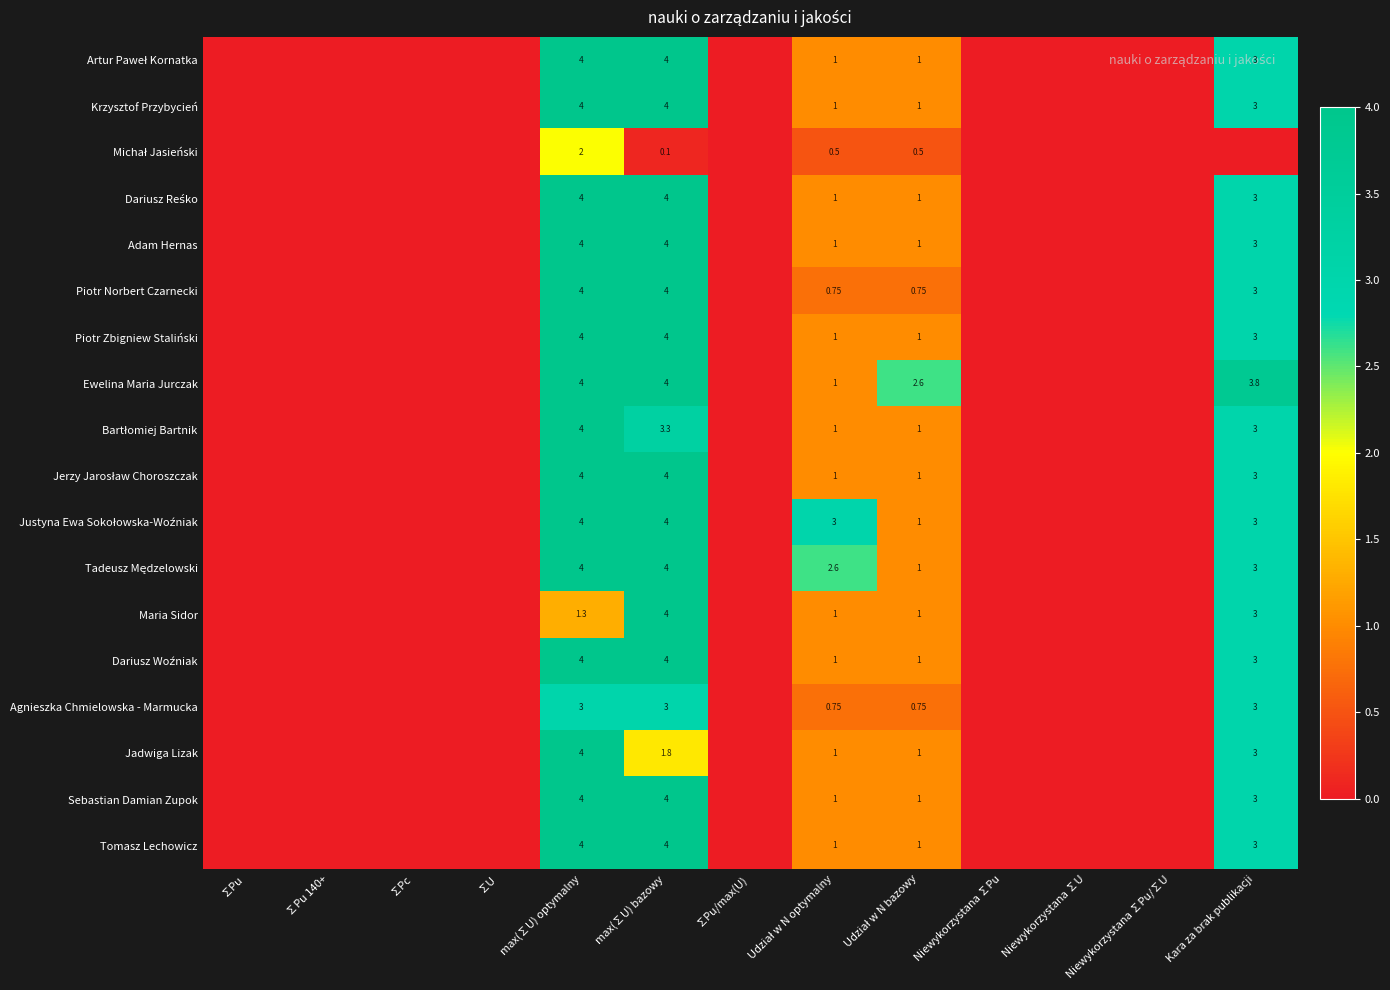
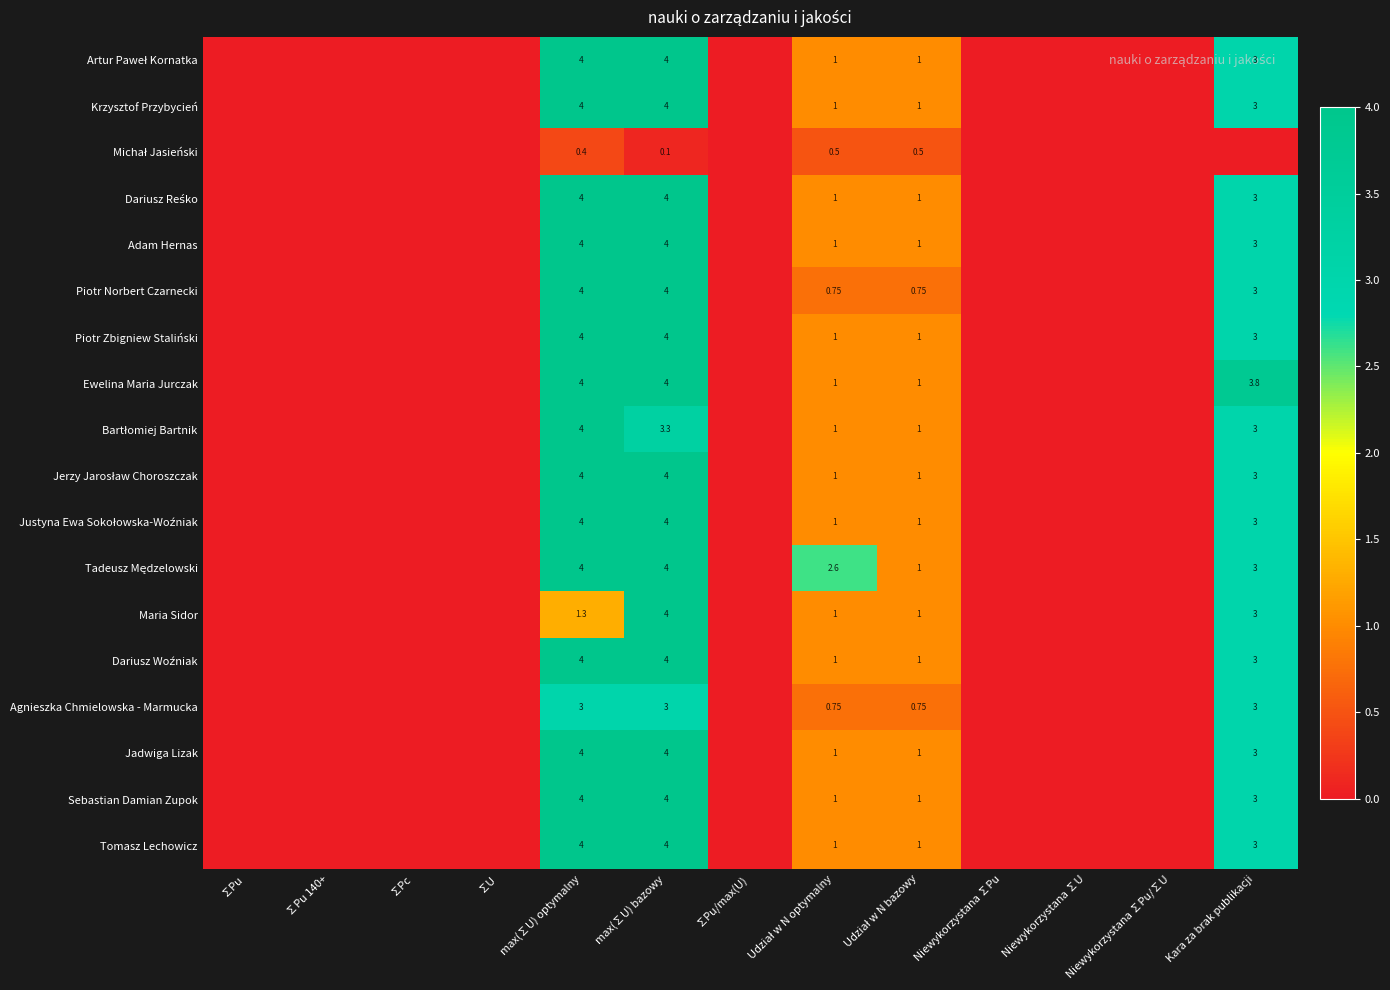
Michał Jasieński, max(∑U) optymalny: 2 -> 0.4
Ewelina Maria Jurczak, Udział w N bazowy: 2.6 -> 1
Justyna Ewa Sokołowska-Woźniak, Udział w N optymalny: 3 -> 1
Jadwiga Lizak, max(∑U) bazowy: 1.8 -> 4
